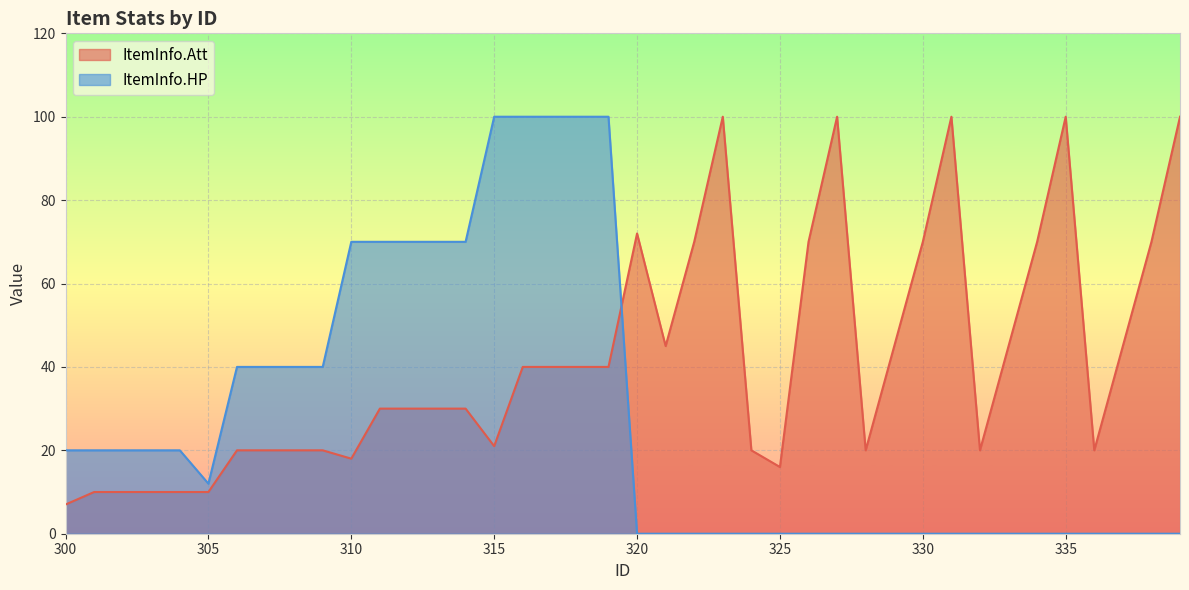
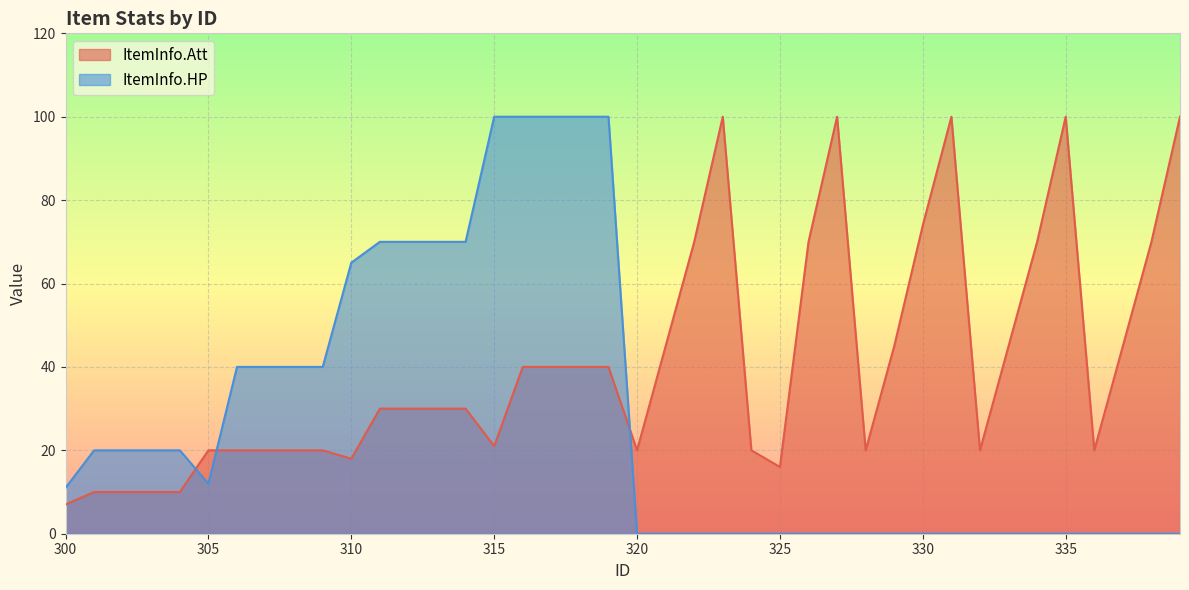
ItemInfo.HP, 300: 20 -> 11
ItemInfo.Att, 305: 10 -> 20
ItemInfo.HP, 310: 70 -> 65
ItemInfo.Att, 320: 72 -> 20
ItemInfo.Att, 330: 70 -> 74
